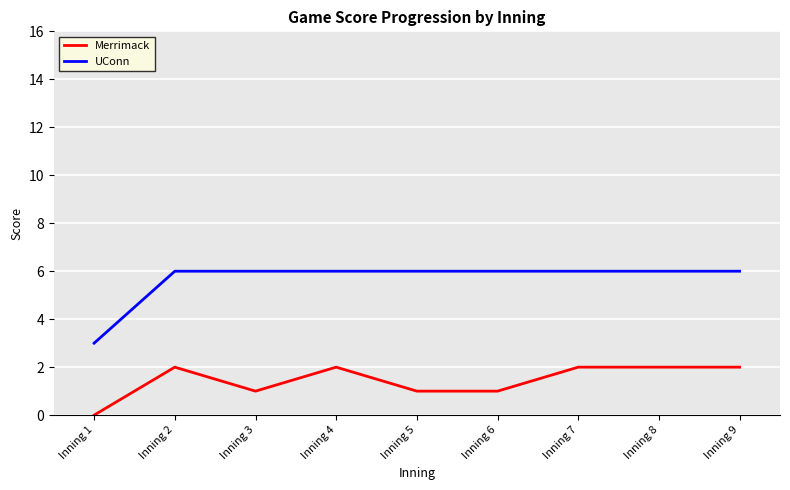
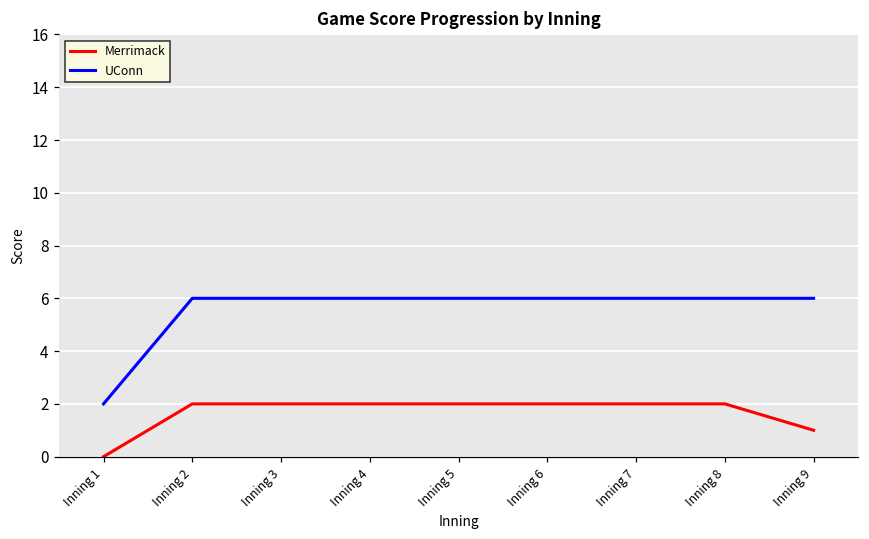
UConn, Inning 1: 3 -> 2
Merrimack, Inning 3: 1 -> 2
Merrimack, Inning 5: 1 -> 2
Merrimack, Inning 6: 1 -> 2
Merrimack, Inning 9: 2 -> 1
